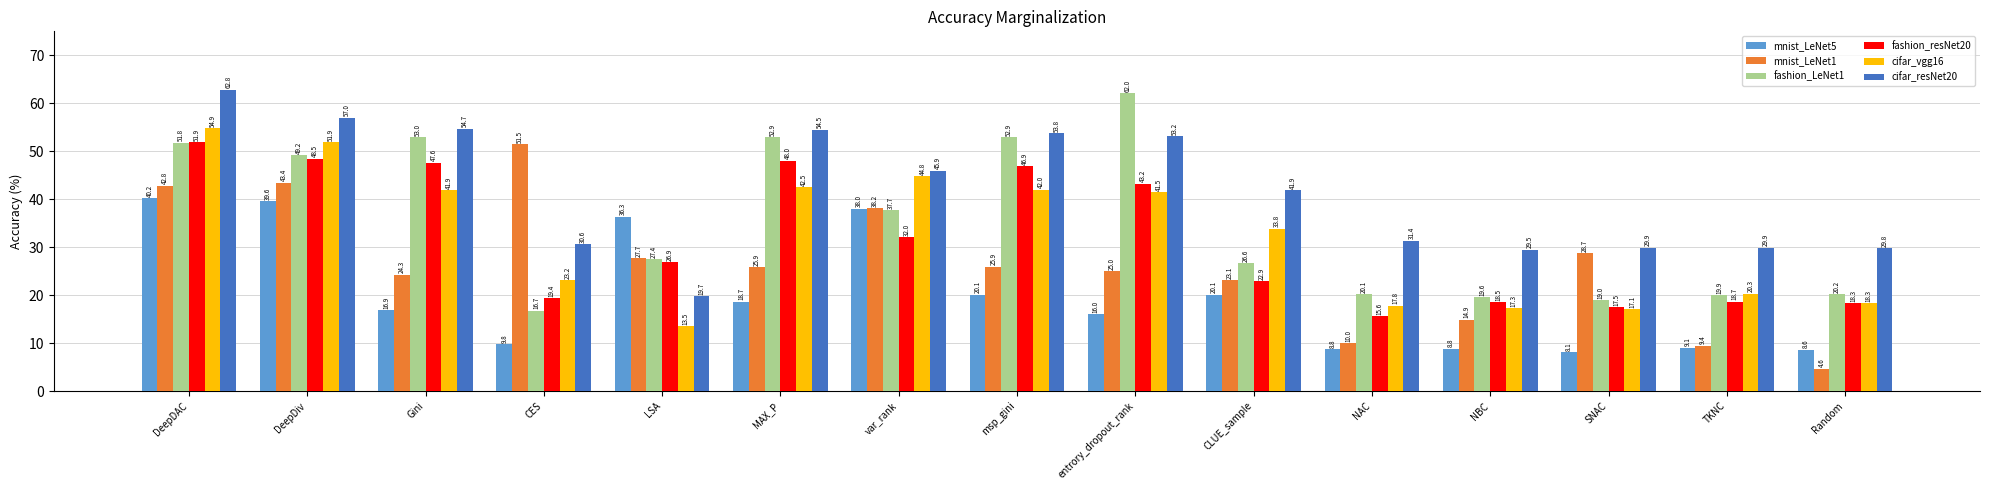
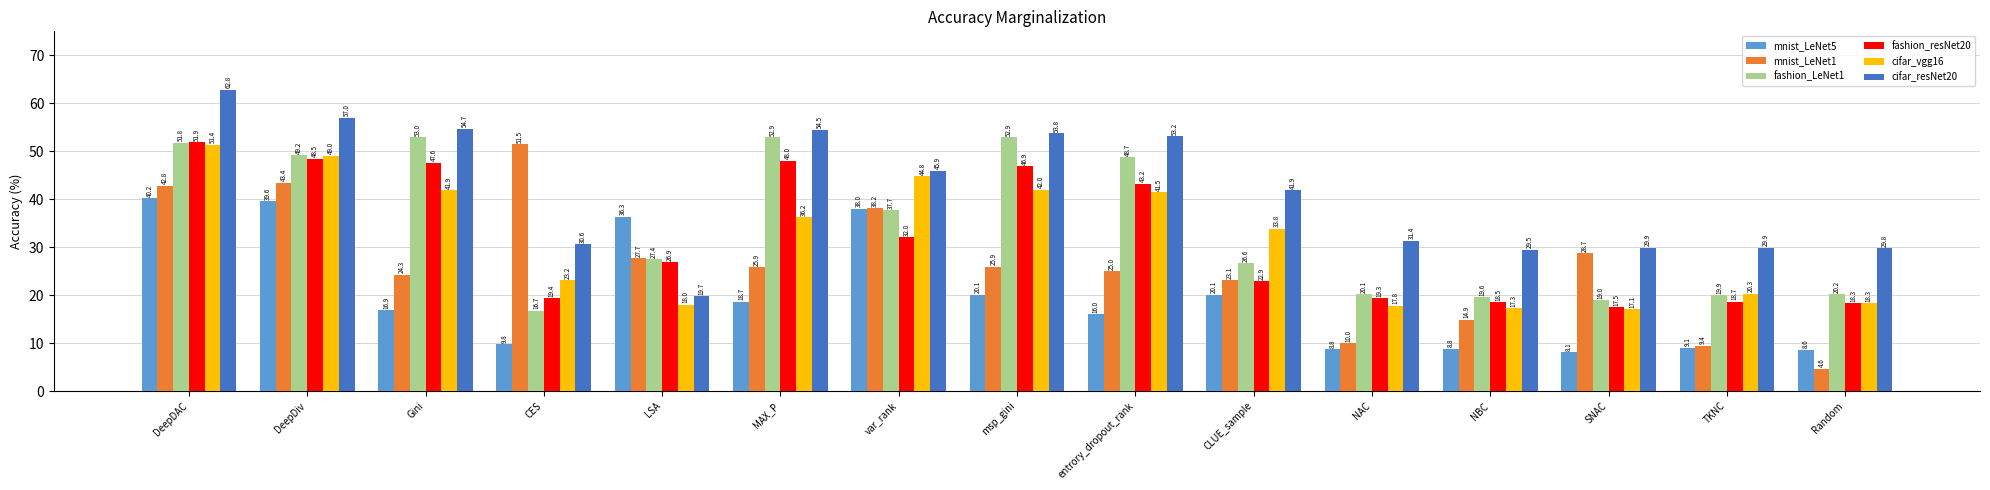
cifar_vgg16, DeepDAC: 54.9 -> 51.4
cifar_vgg16, DeepDiv: 51.9 -> 49.0
cifar_vgg16, LSA: 13.5 -> 18.0
cifar_vgg16, MAX_P: 42.5 -> 36.2
fashion_LeNet1, entrory_dropout_rank: 62.0 -> 48.7
fashion_resNet20, NAC: 15.6 -> 19.3
